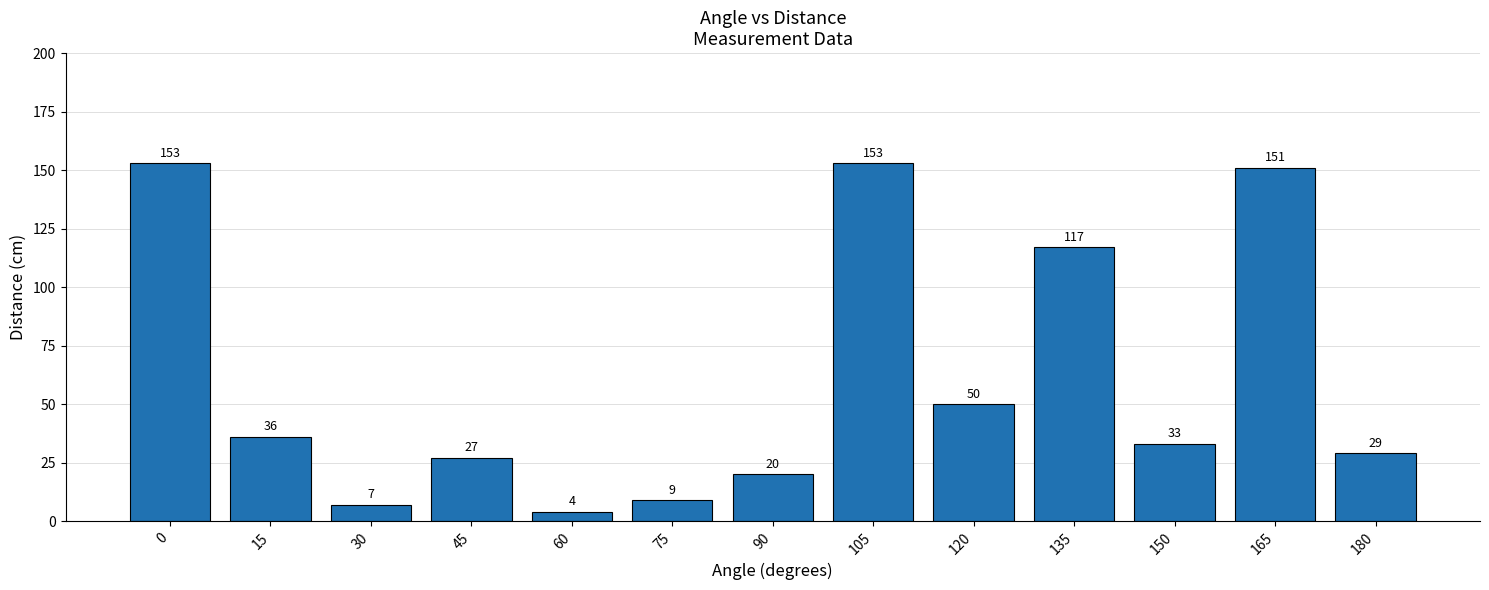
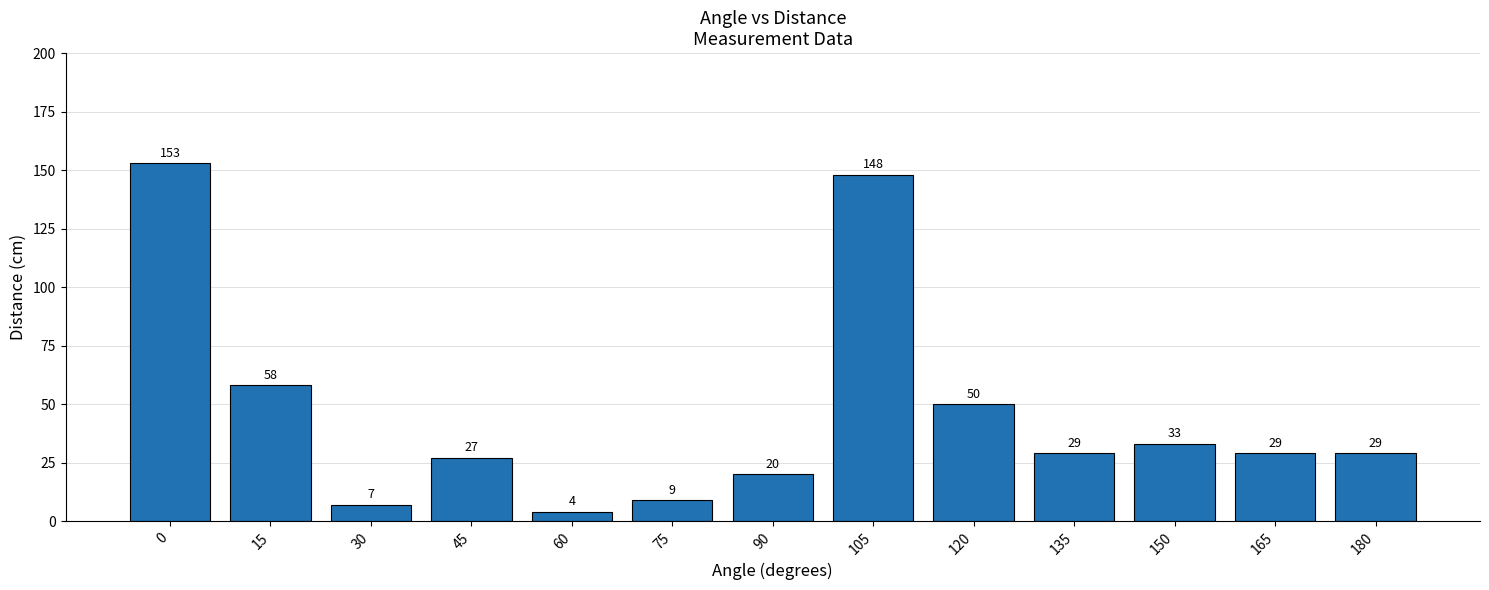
15: 36 -> 58
105: 153 -> 148
135: 117 -> 29
165: 151 -> 29
